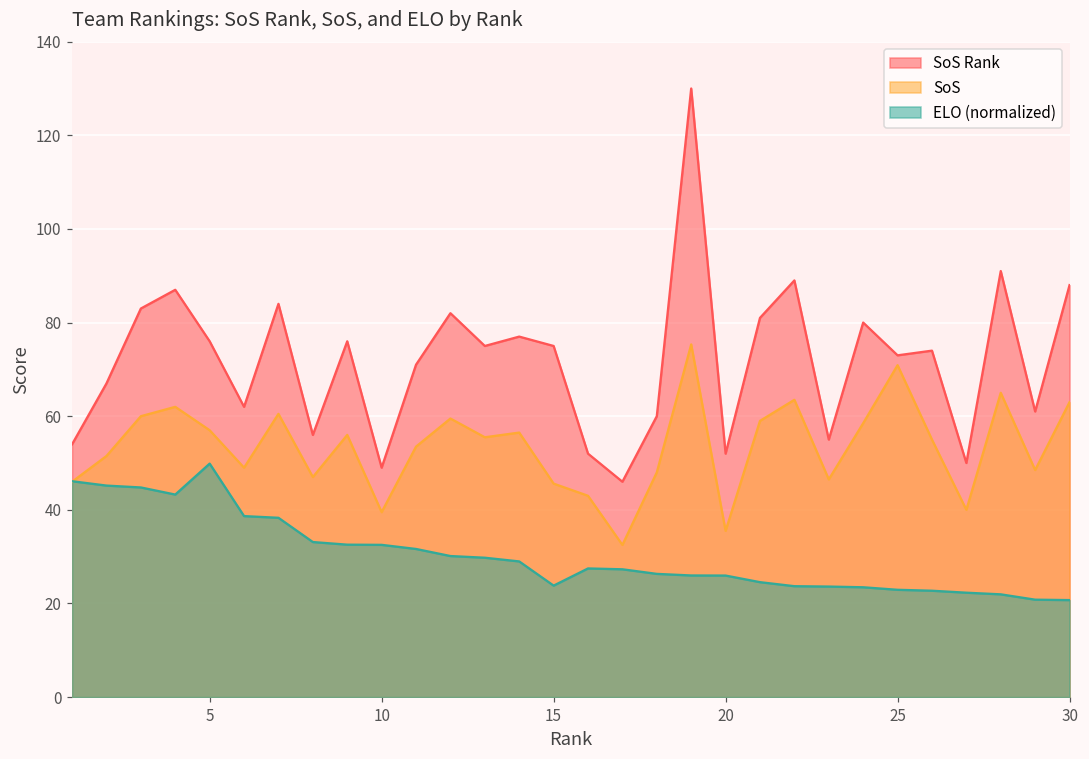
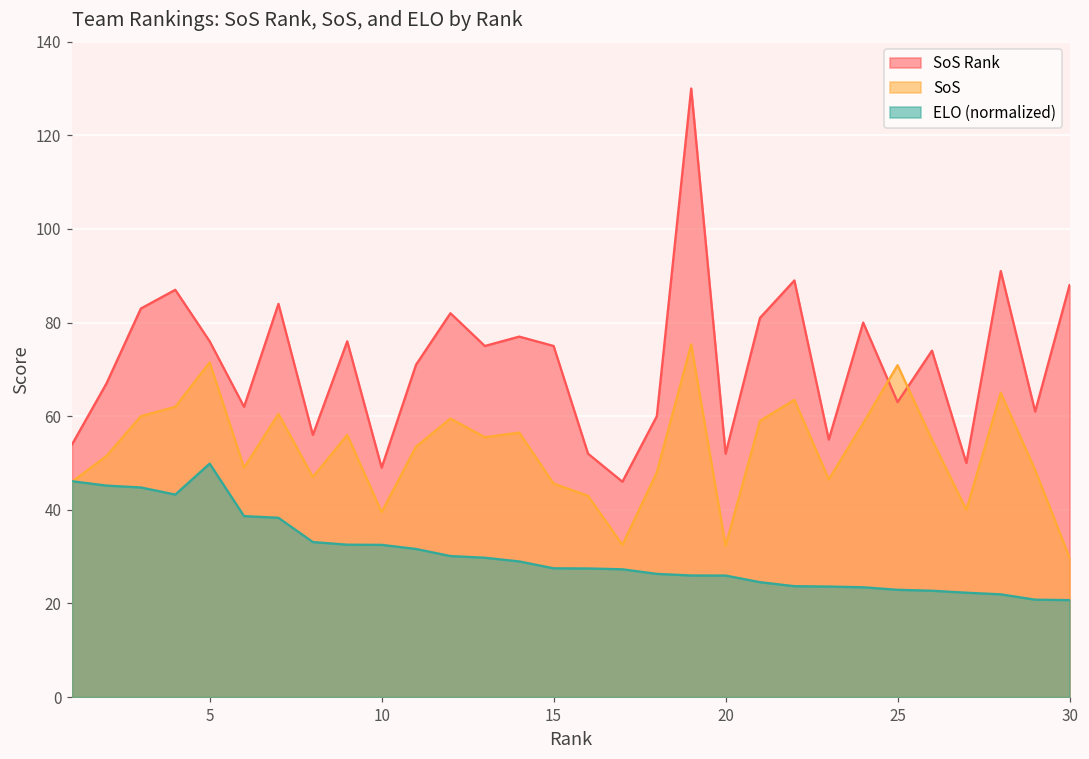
SoS, 5: 57 -> 72
ELO (normalized), 15: 24 -> 28
SoS, 20: 36 -> 32
SoS Rank, 25: 73 -> 63
SoS, 30: 63 -> 30
